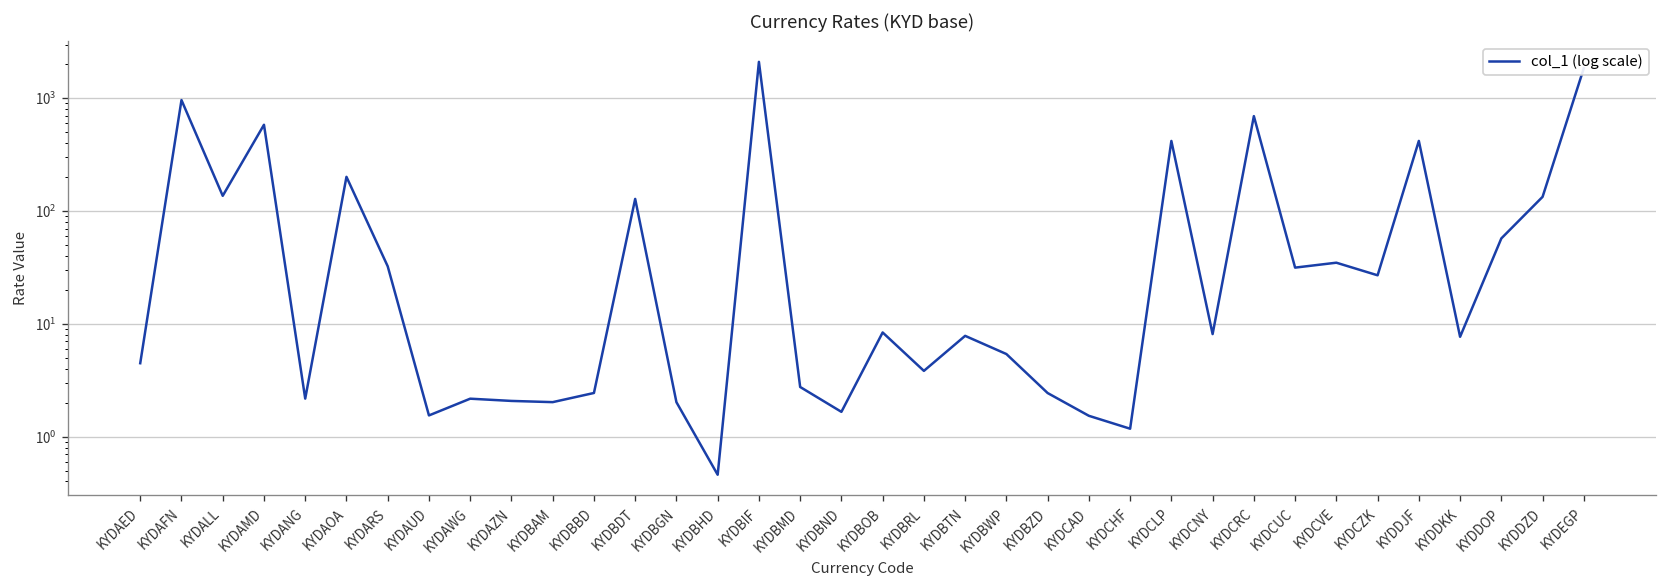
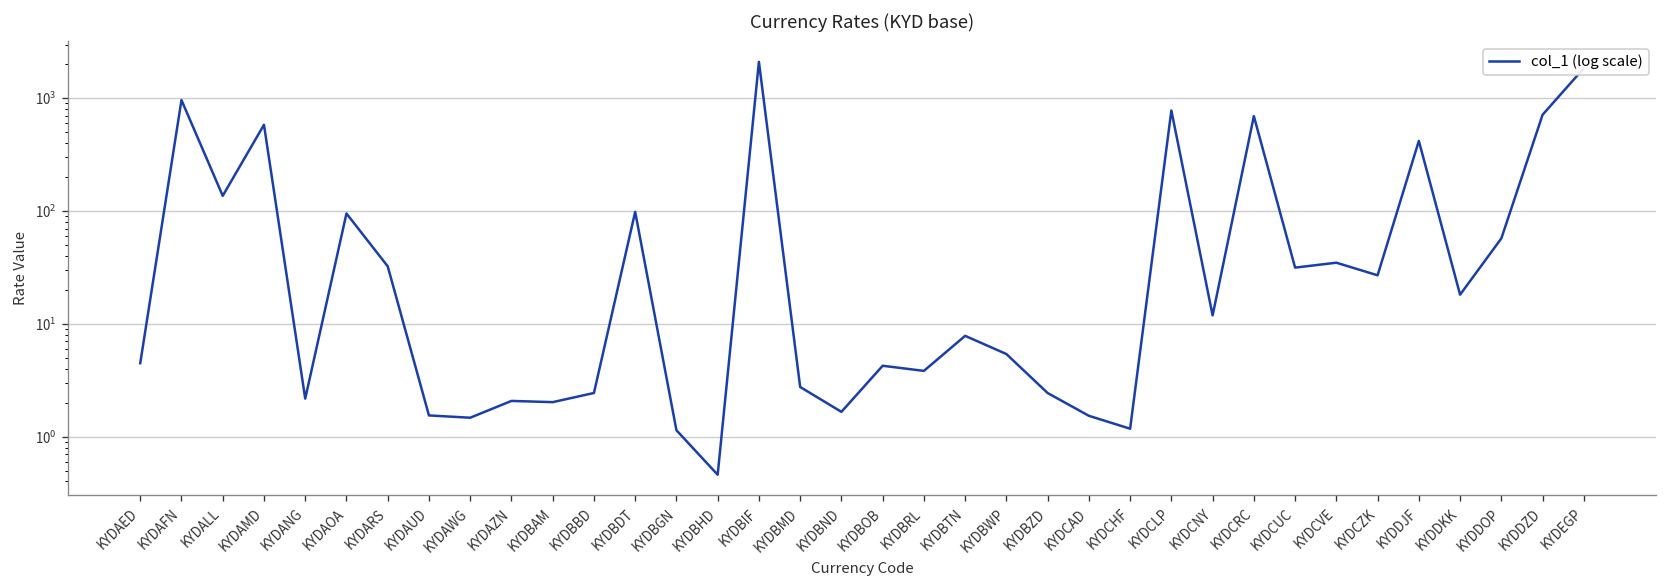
KYDAOA: 200 -> 100
KYDAWG: 2.2 -> 1.5
KYDBDT: 130 -> 100
KYDBGN: 2.0 -> 1.1
KYDBOB: 8 -> 4
KYDCLP: 400 -> 800
KYDCNY: 8 -> 12
KYDDKK: 8 -> 18
KYDDZD: 130 -> 700
